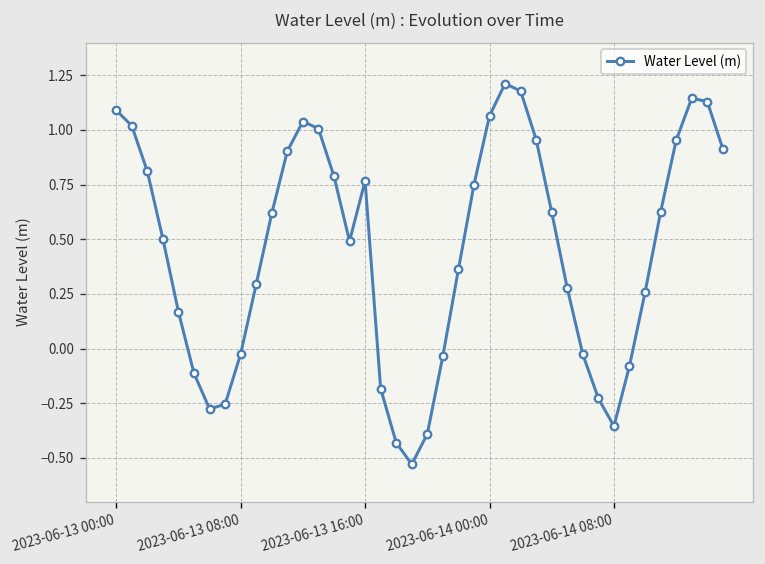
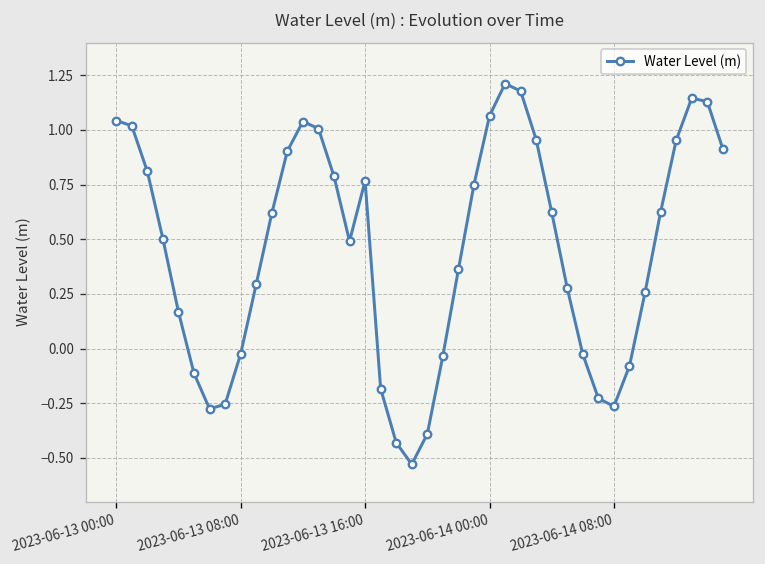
2023-06-13 00:00: 1.09 -> 1.04
2023-06-14 08:00: -0.36 -> -0.26
